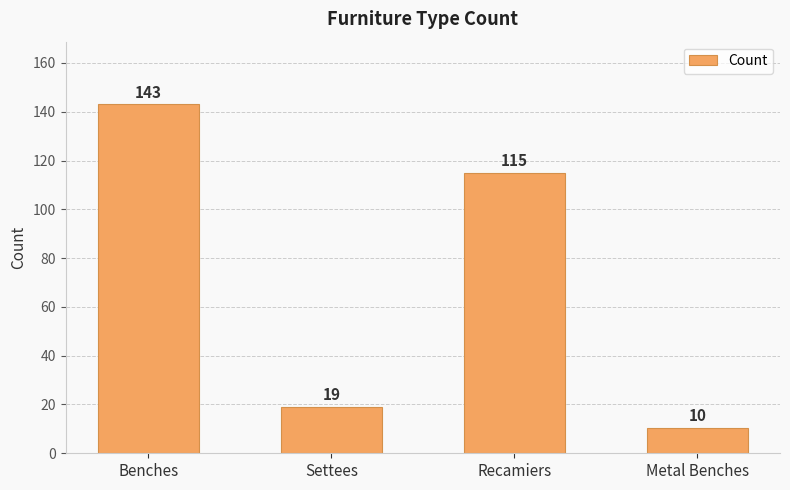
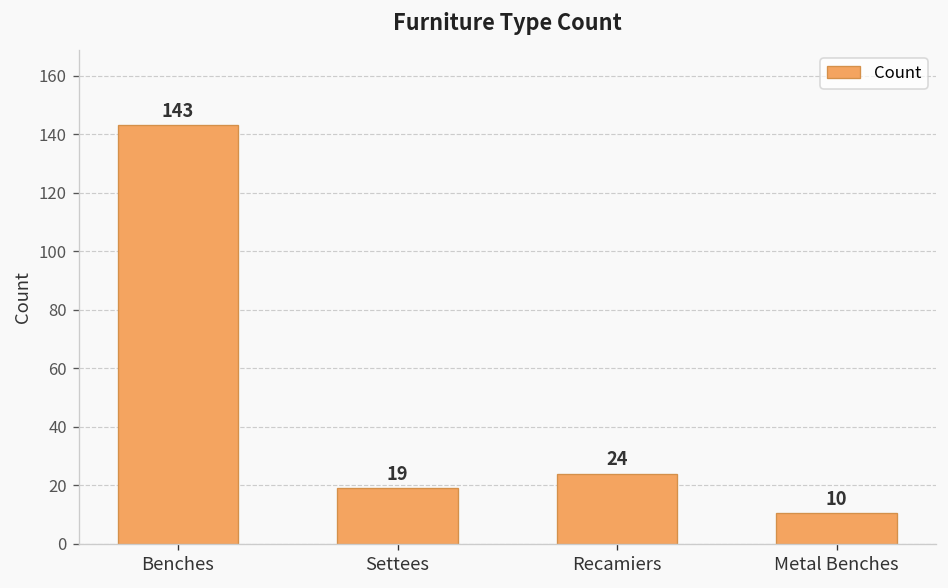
Recamiers: 115 -> 24
